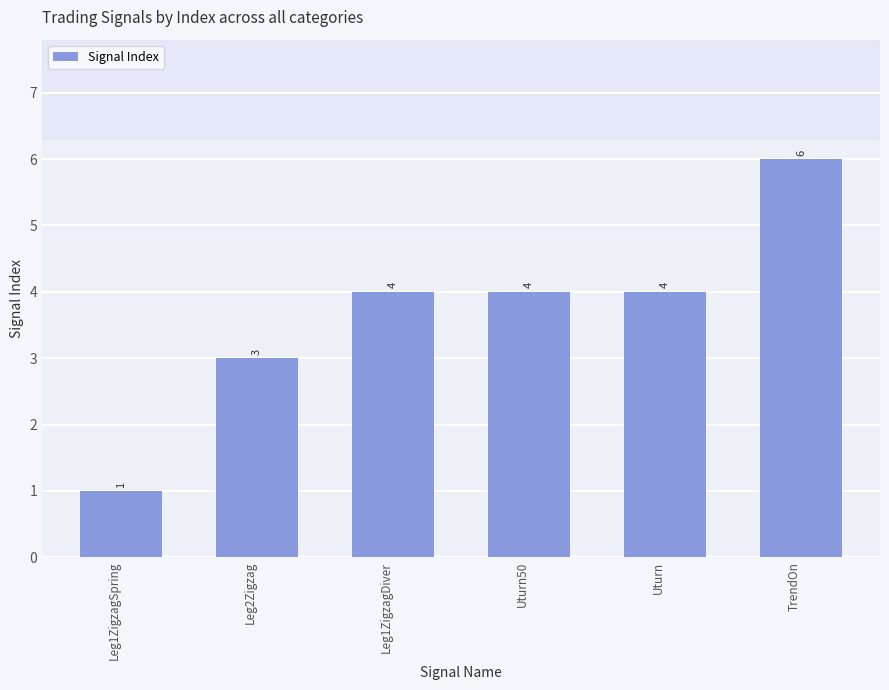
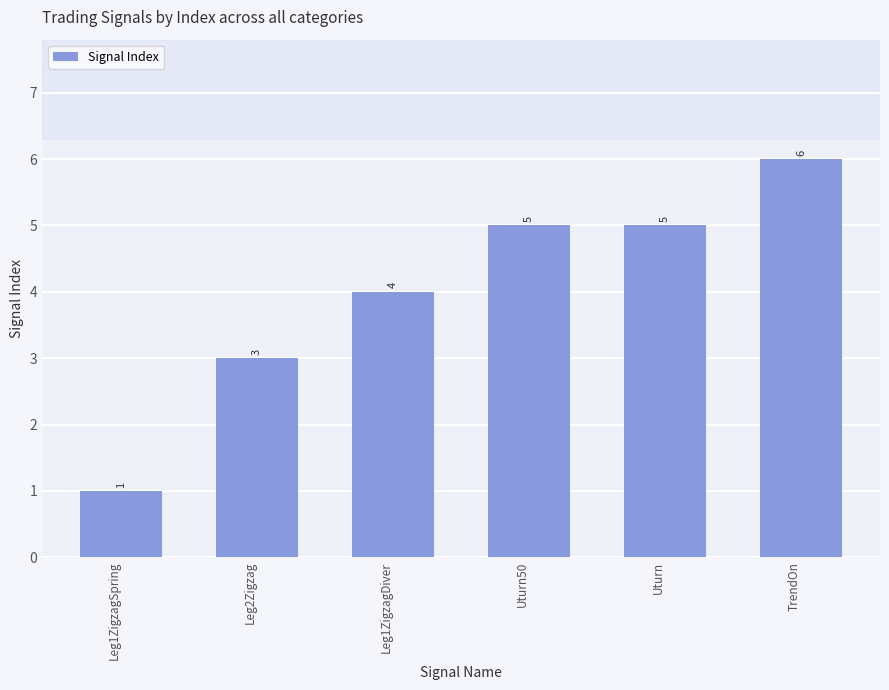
Uturn50: 4 -> 5
Uturn: 4 -> 5
